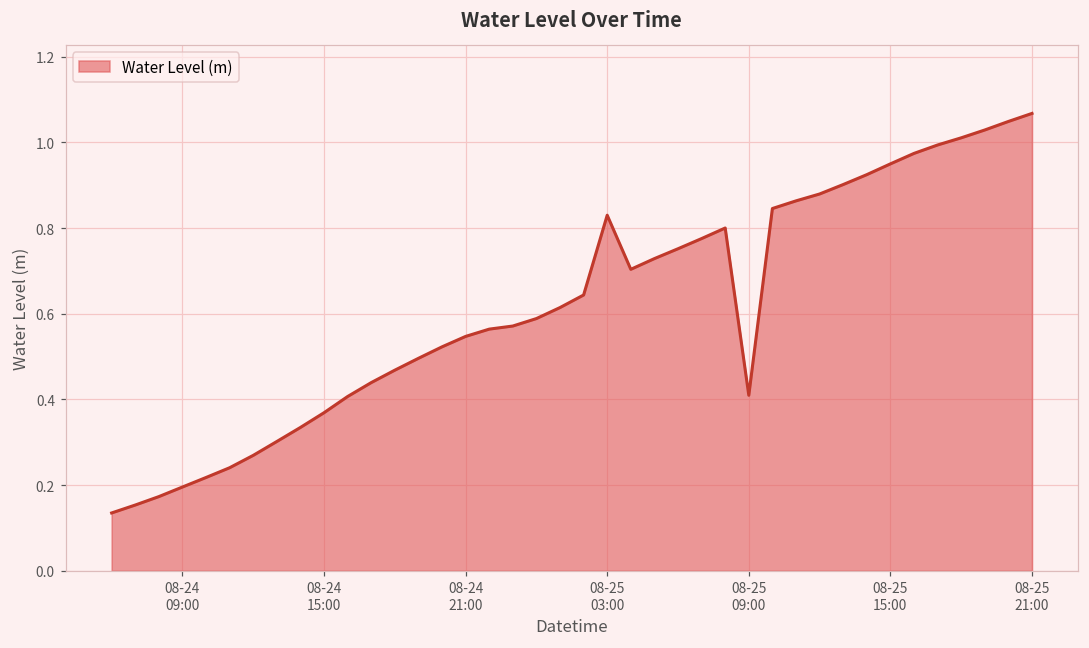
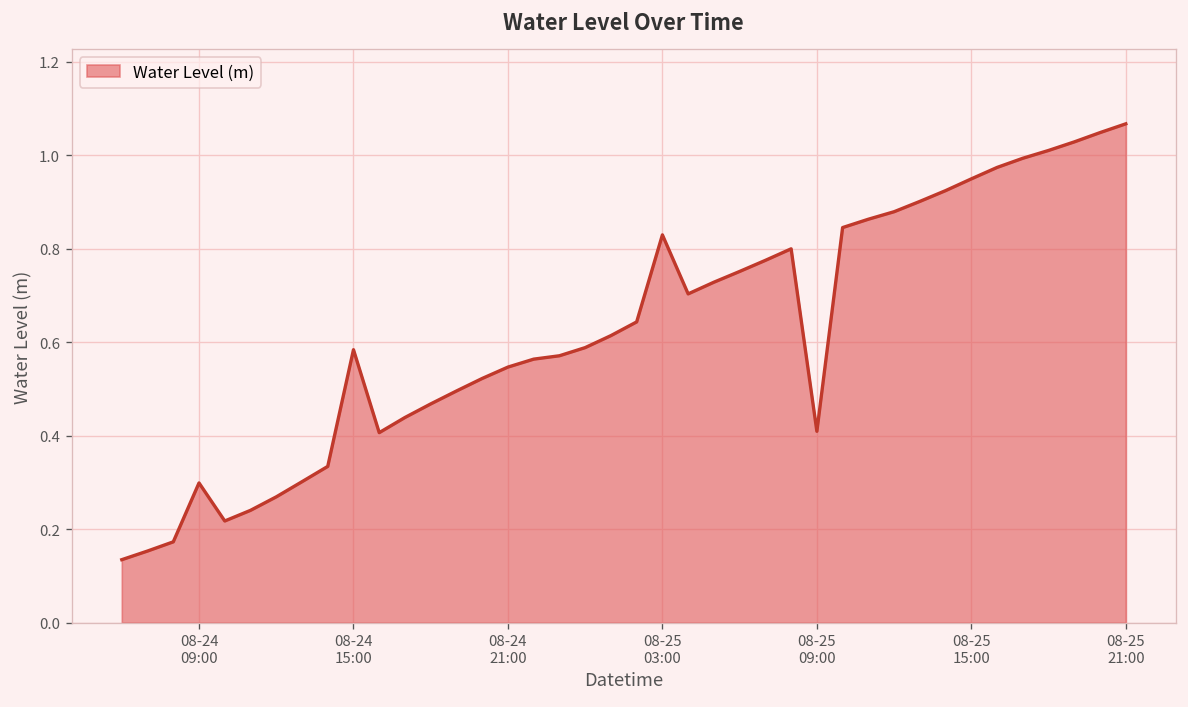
08-24 09:00: 0.20 -> 0.30
08-24 15:00: 0.37 -> 0.58
